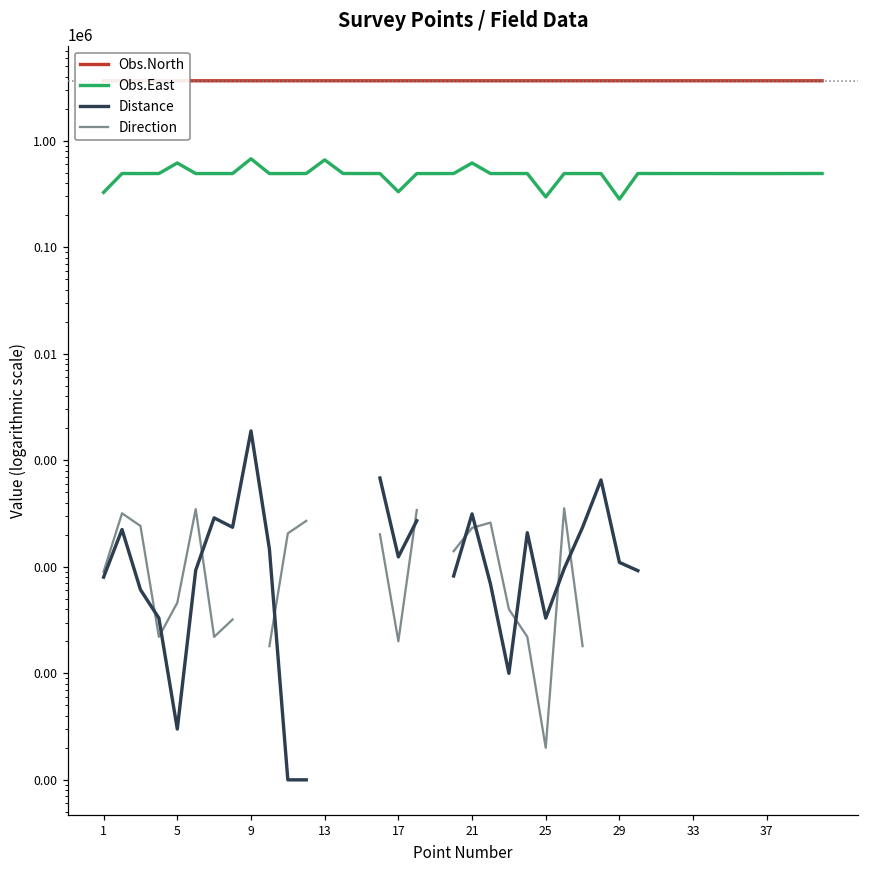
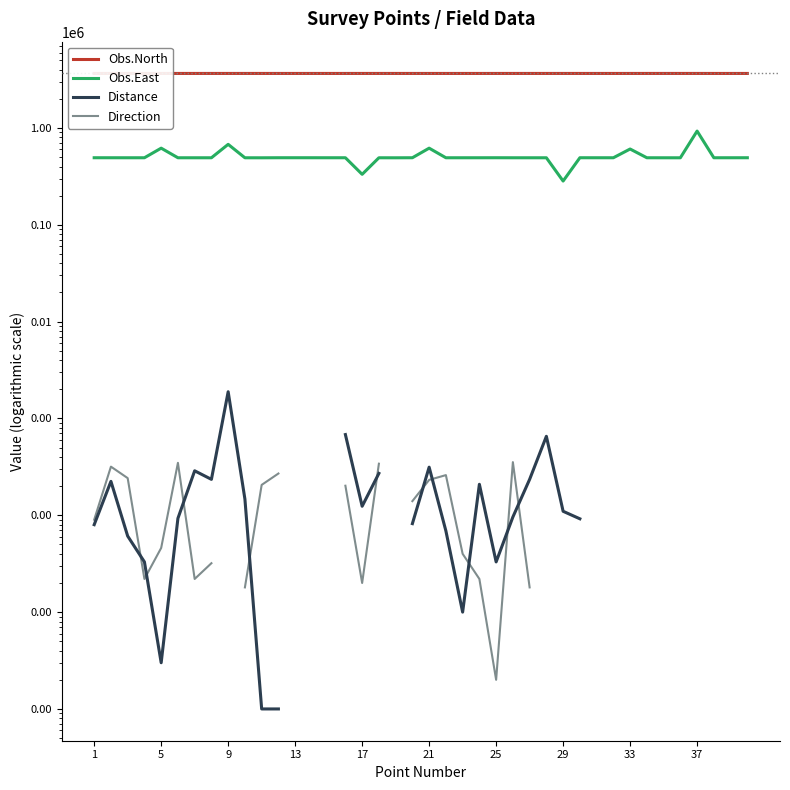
Obs.East, 1: 330000 -> 500000
Obs.East, 13: 700000 -> 500000
Obs.East, 25: 300000 -> 500000
Obs.East, 33: 500000 -> 600000
Obs.East, 37: 500000 -> 900000
